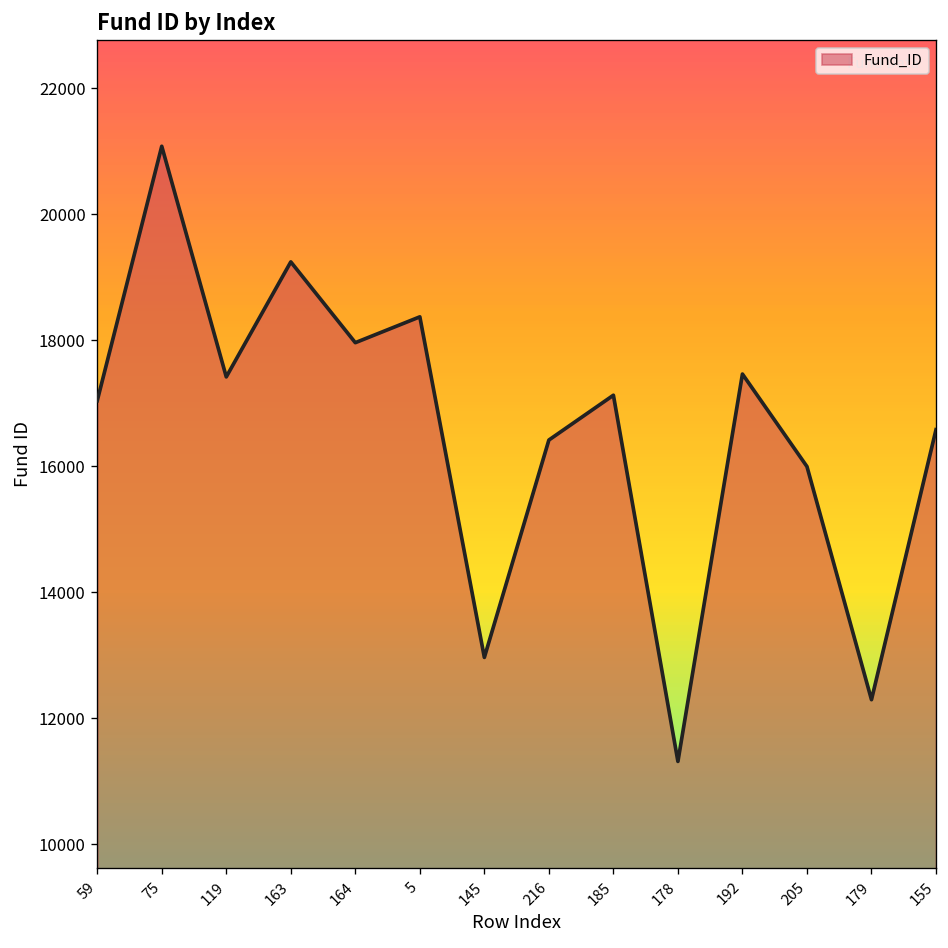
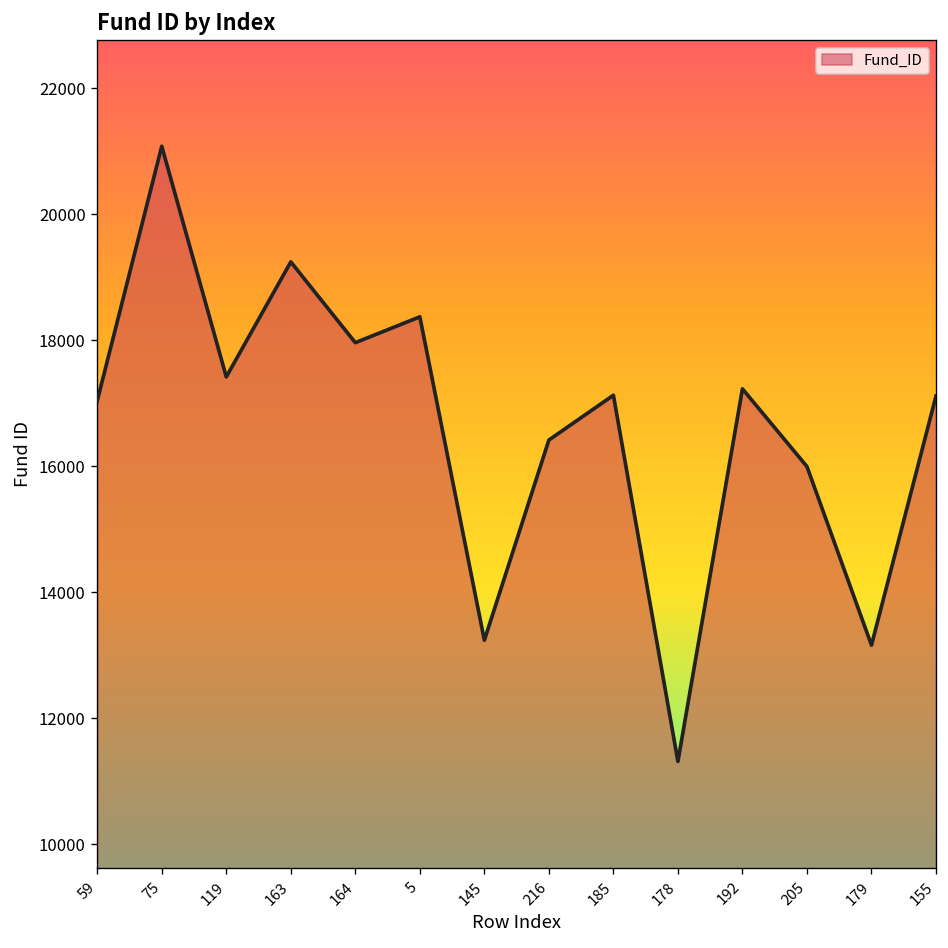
145: 13000 -> 13200
192: 17500 -> 17200
179: 12300 -> 13200
155: 16600 -> 17100
